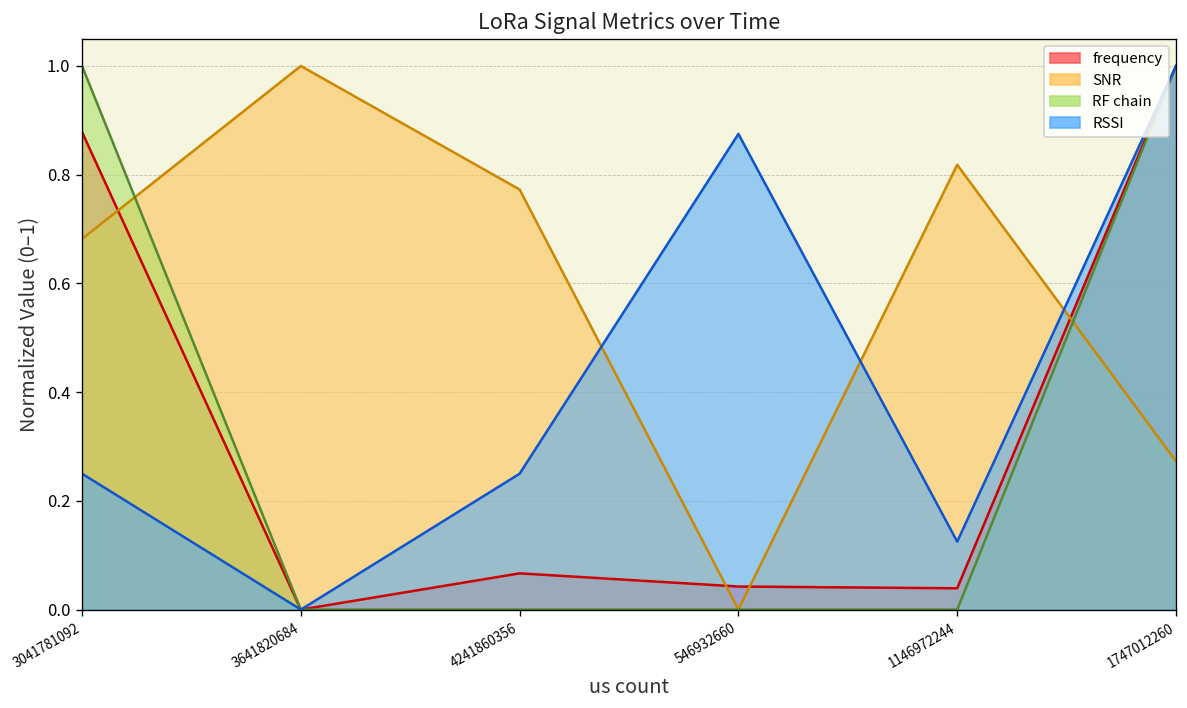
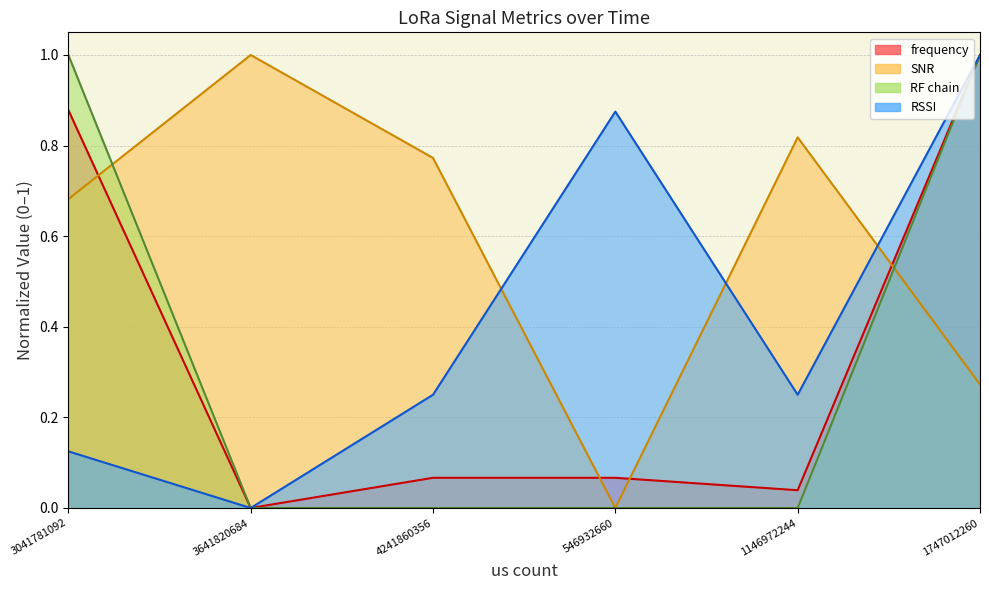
RSSI, 3041781092: 0.25 -> 0.13
frequency, 546932660: 0.04 -> 0.07
RSSI, 1146972244: 0.13 -> 0.25
